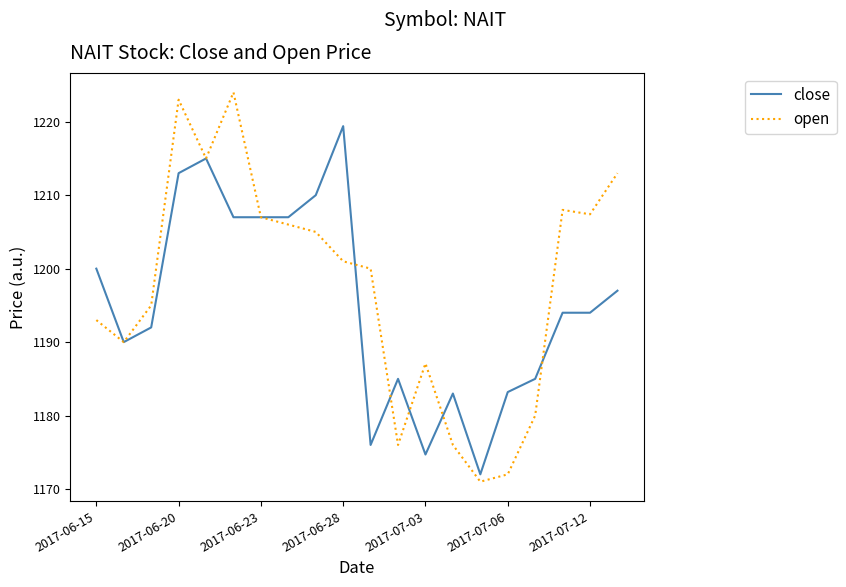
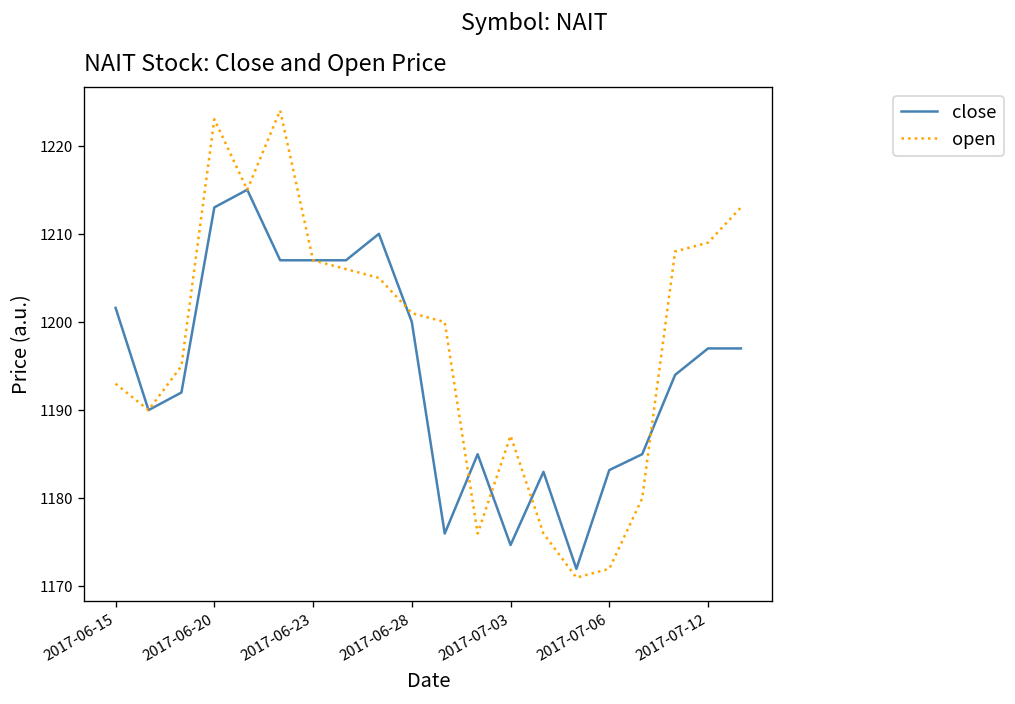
close, 2017-06-15: 1200 -> 1202
close, 2017-06-28: 1219 -> 1200
close, 2017-07-12: 1194 -> 1197
open, 2017-07-12: 1207 -> 1209
